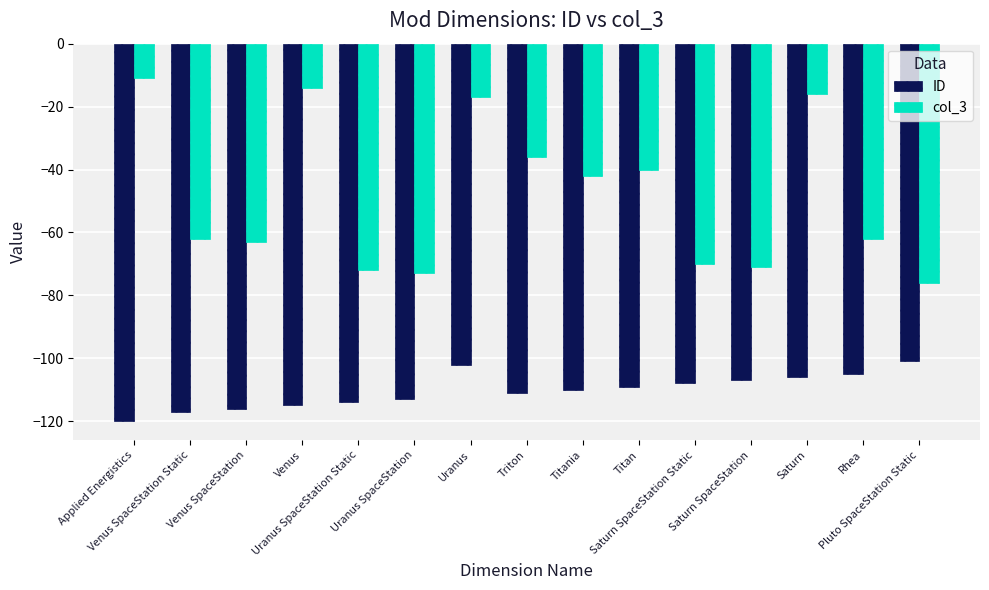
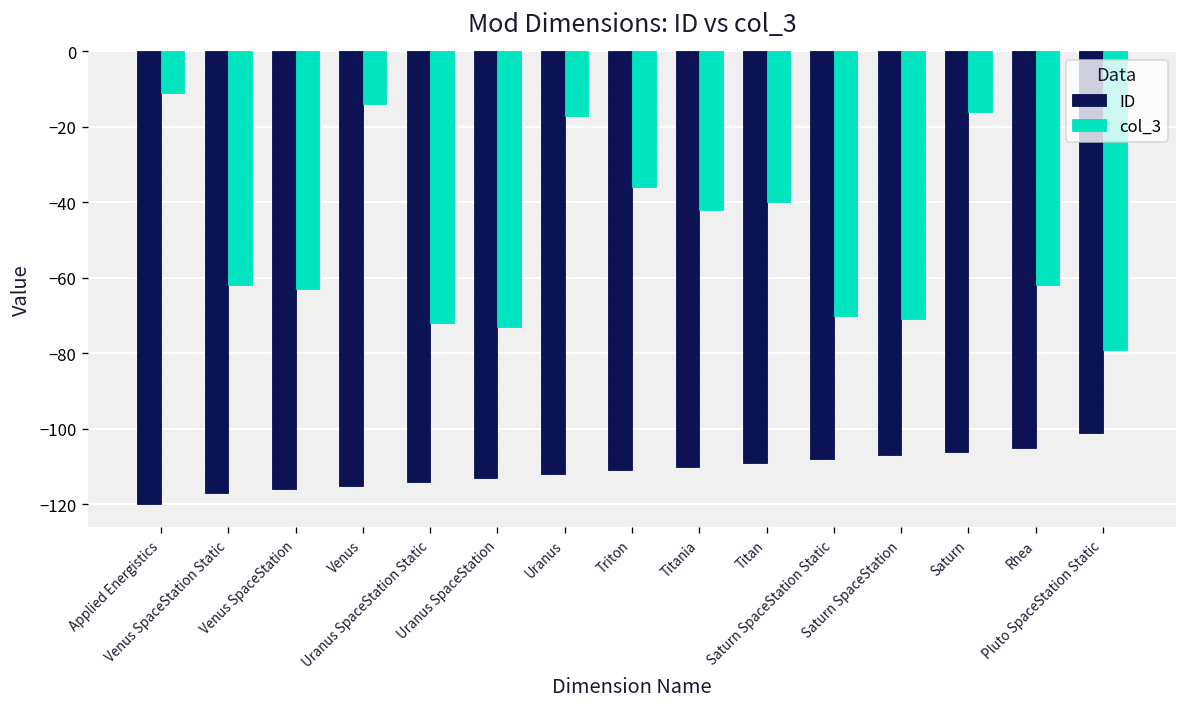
ID, Uranus: -102 -> -112
col_3, Pluto SpaceStation Static: -76 -> -79
